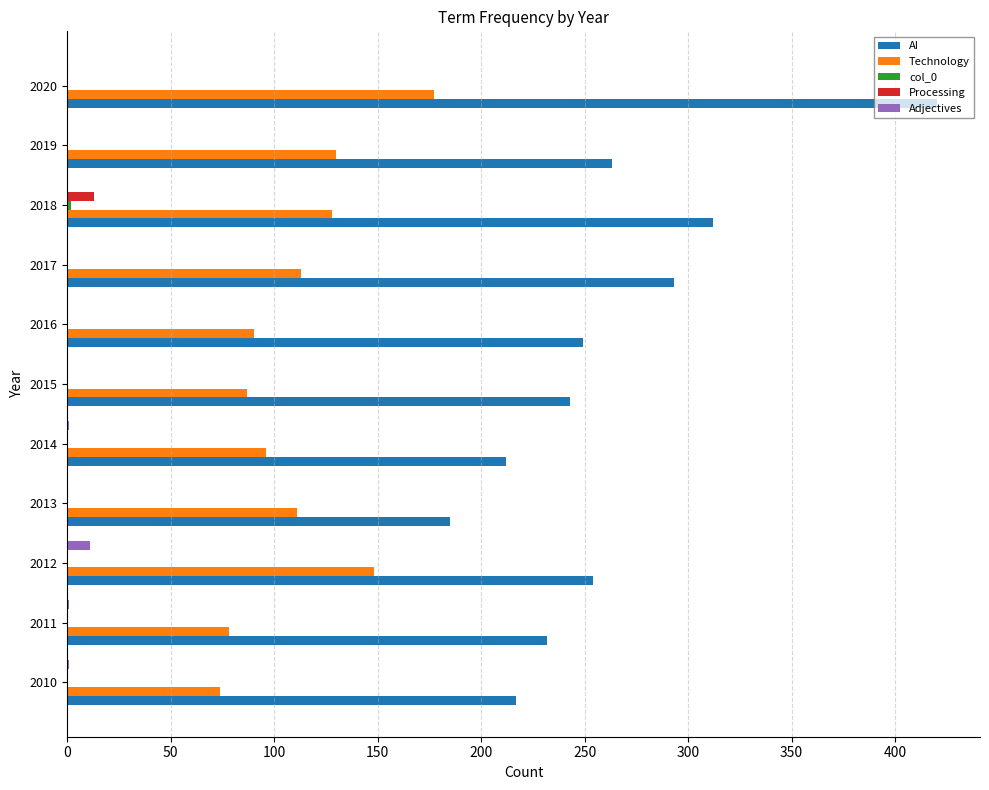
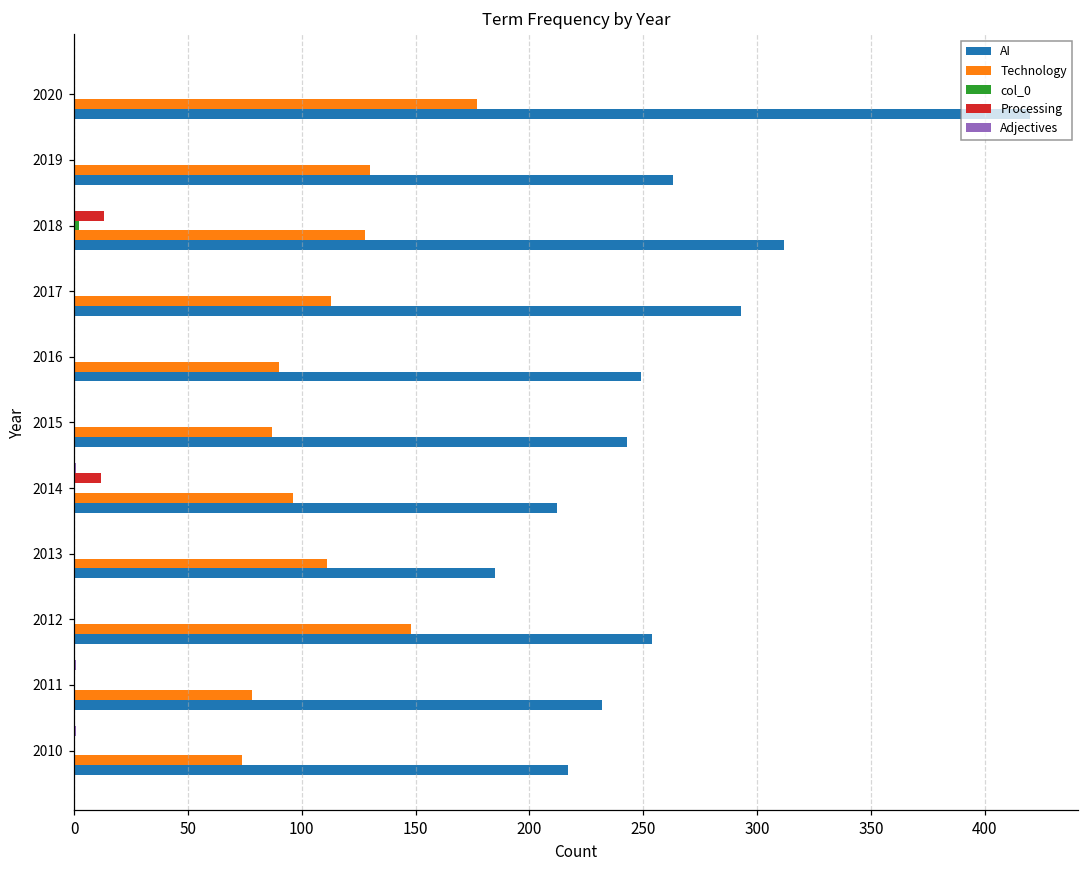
Processing, 2014: 0 -> 12
Adjectives, 2012: 11 -> 0
